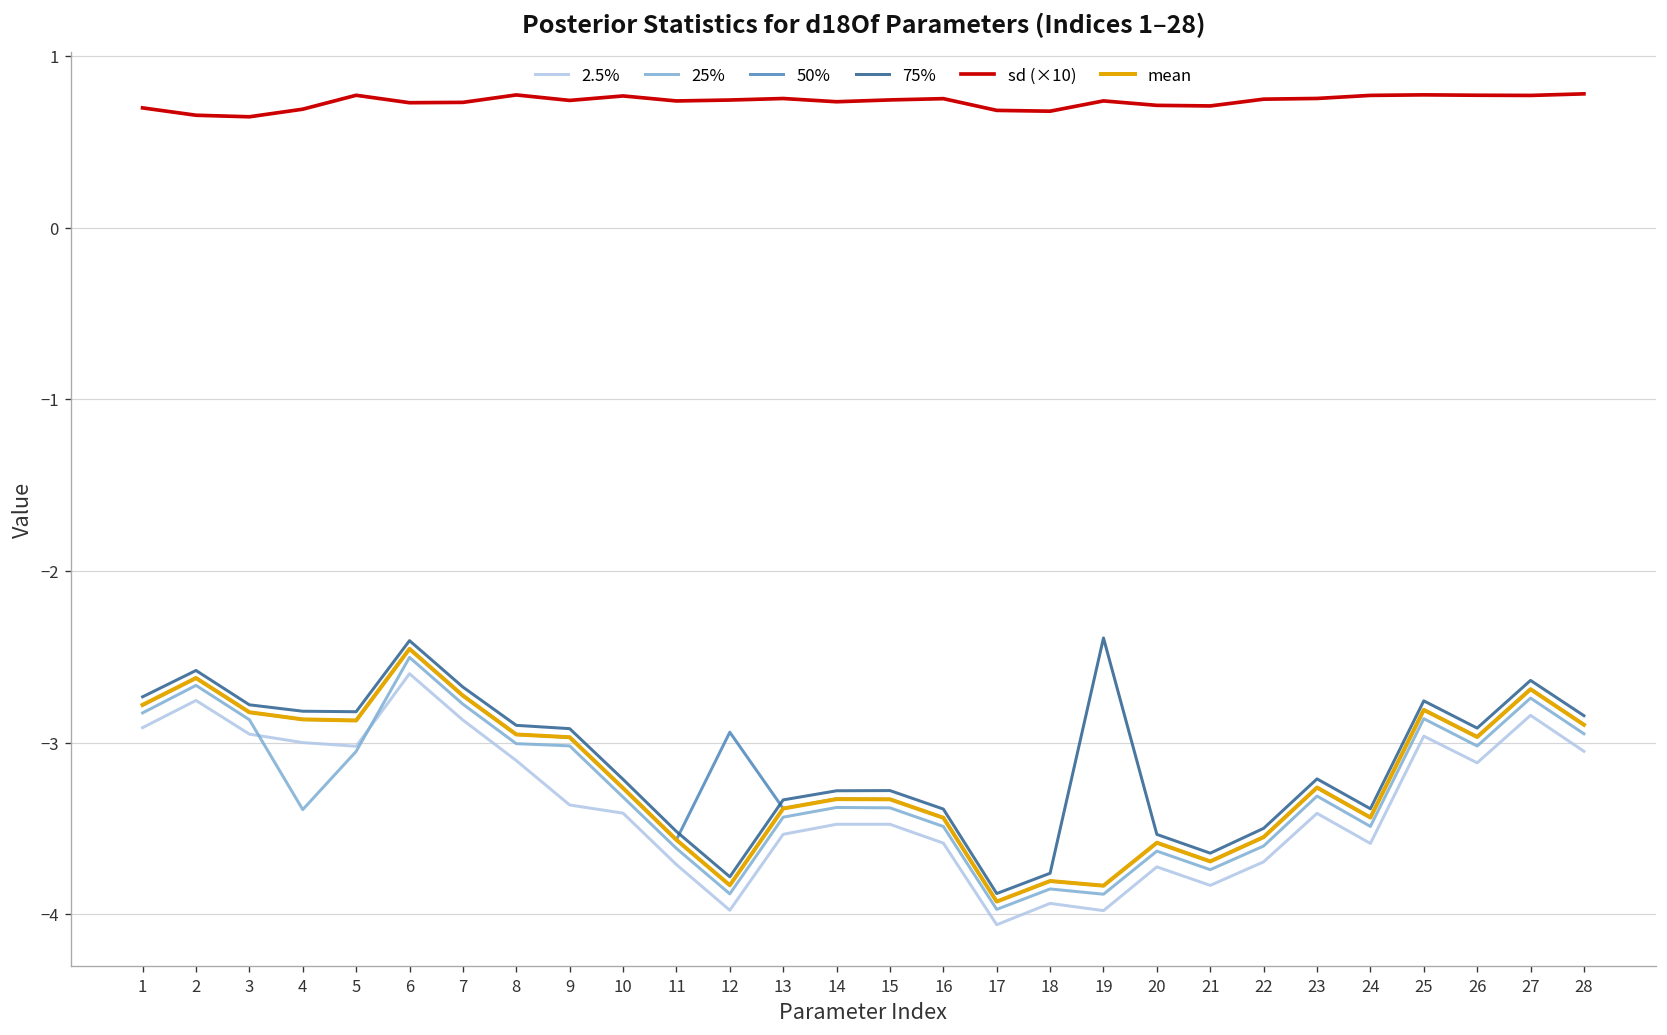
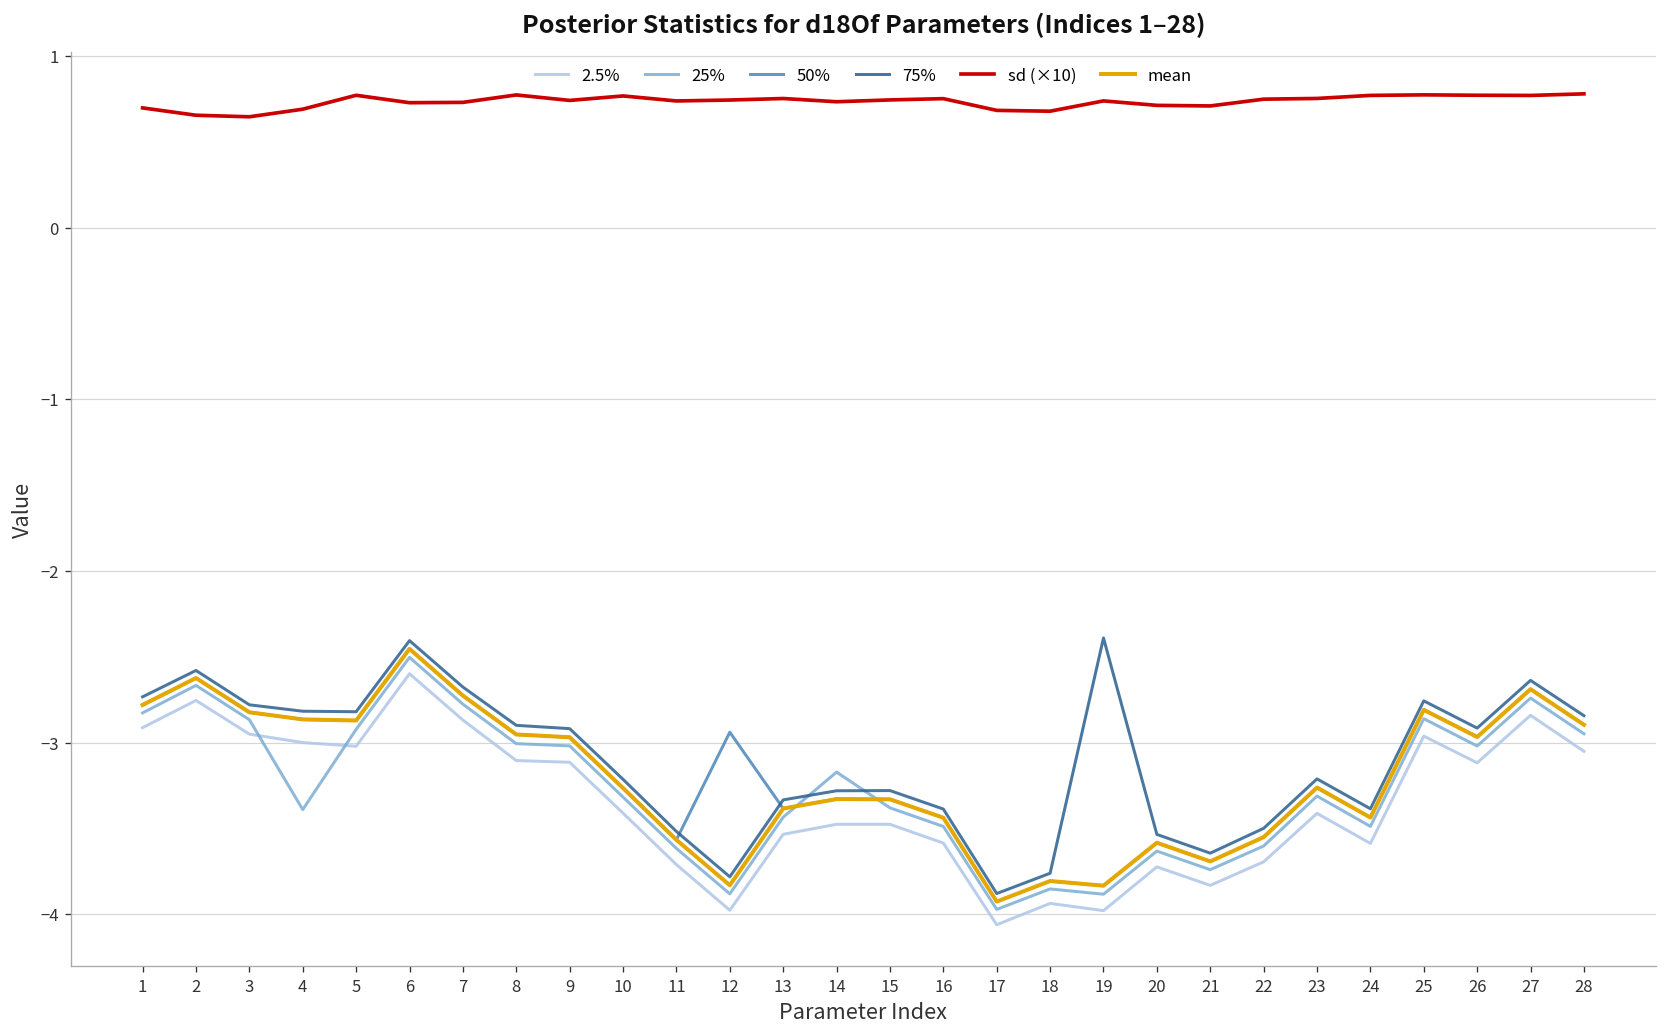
25%, 5: -3.05 -> -2.92
2.5%, 9: -3.36 -> -3.12
25%, 14: -3.38 -> -3.17
